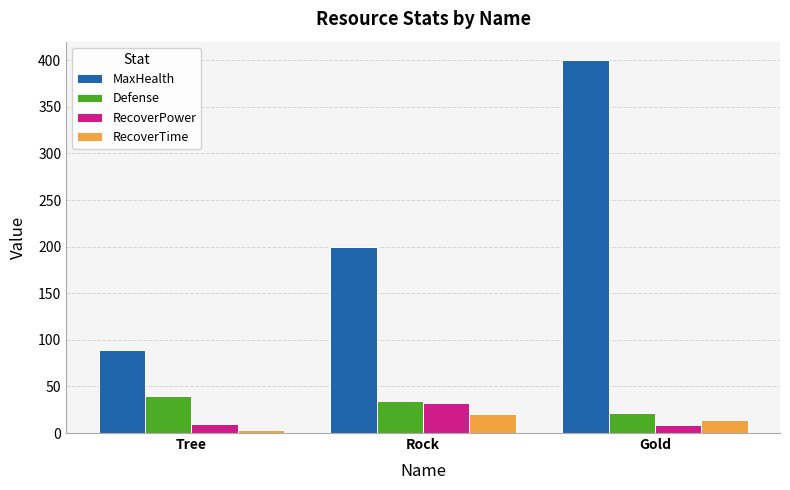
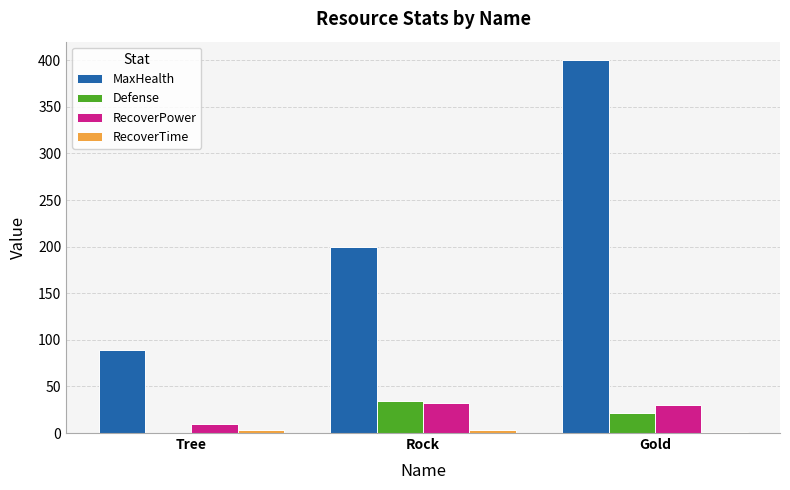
Defense, Tree: 40 -> 0
RecoverTime, Rock: 20 -> 0
RecoverPower, Gold: 10 -> 30
RecoverTime, Gold: 10 -> 0
